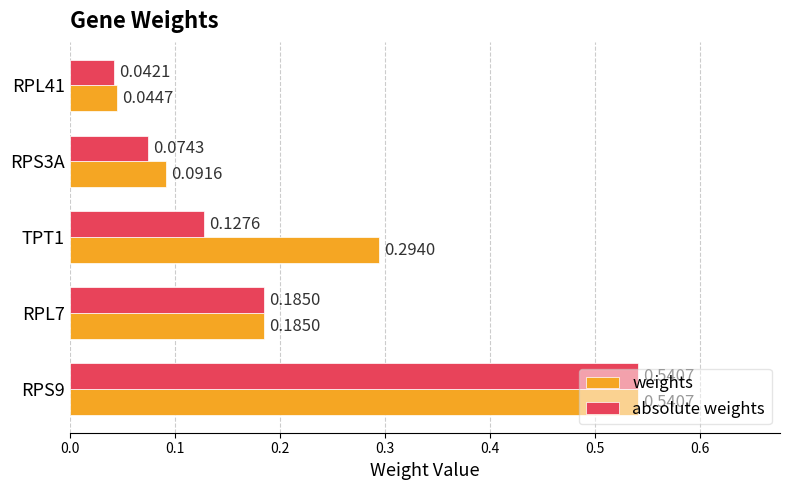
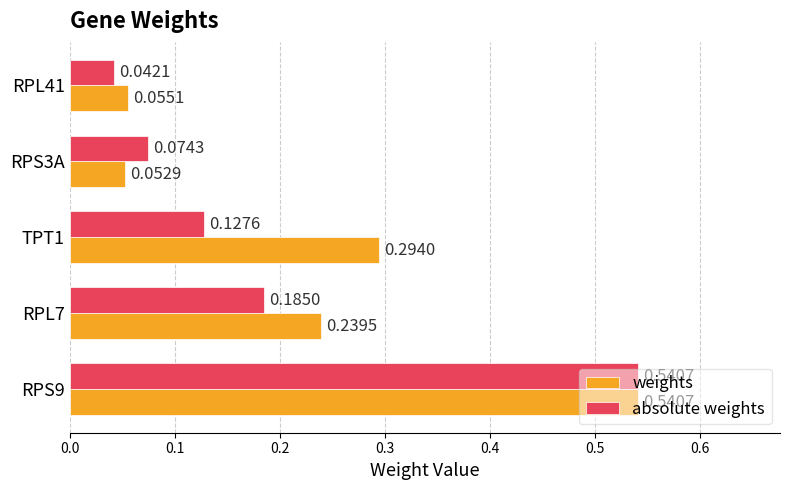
weights, RPL41: 0.0447 -> 0.0551
weights, RPS3A: 0.0916 -> 0.0529
weights, RPL7: 0.1850 -> 0.2395
